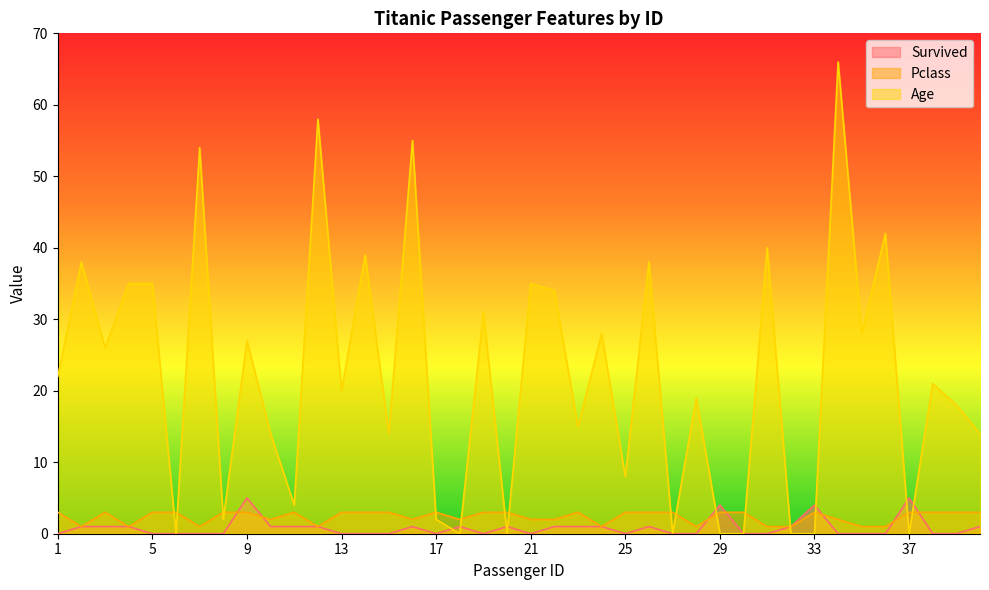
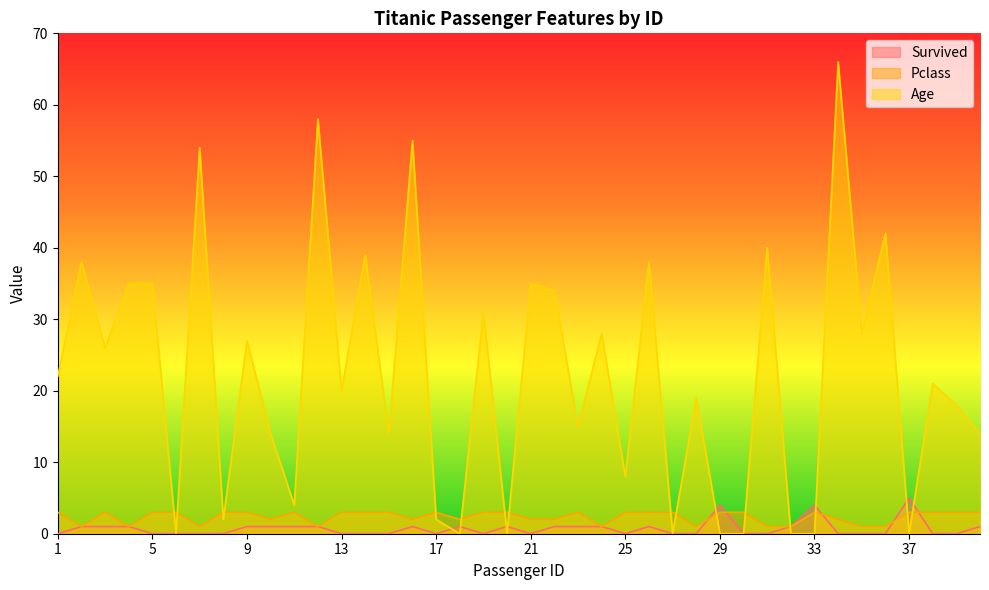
Survived, 9: 5 -> 1
